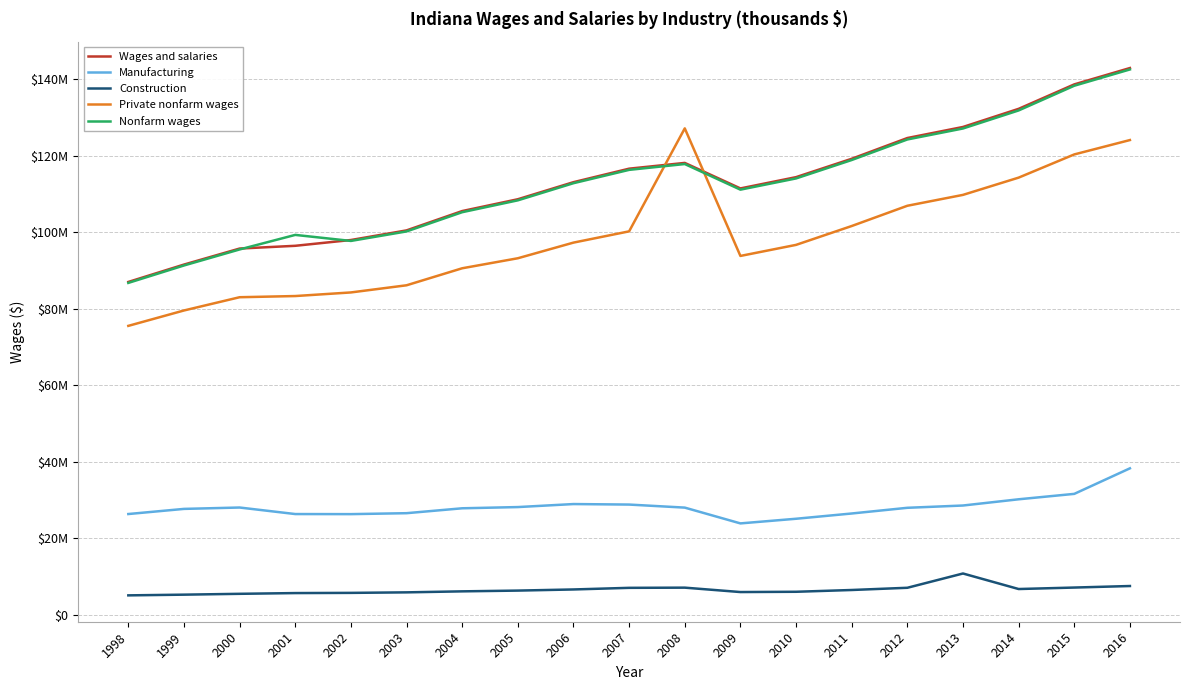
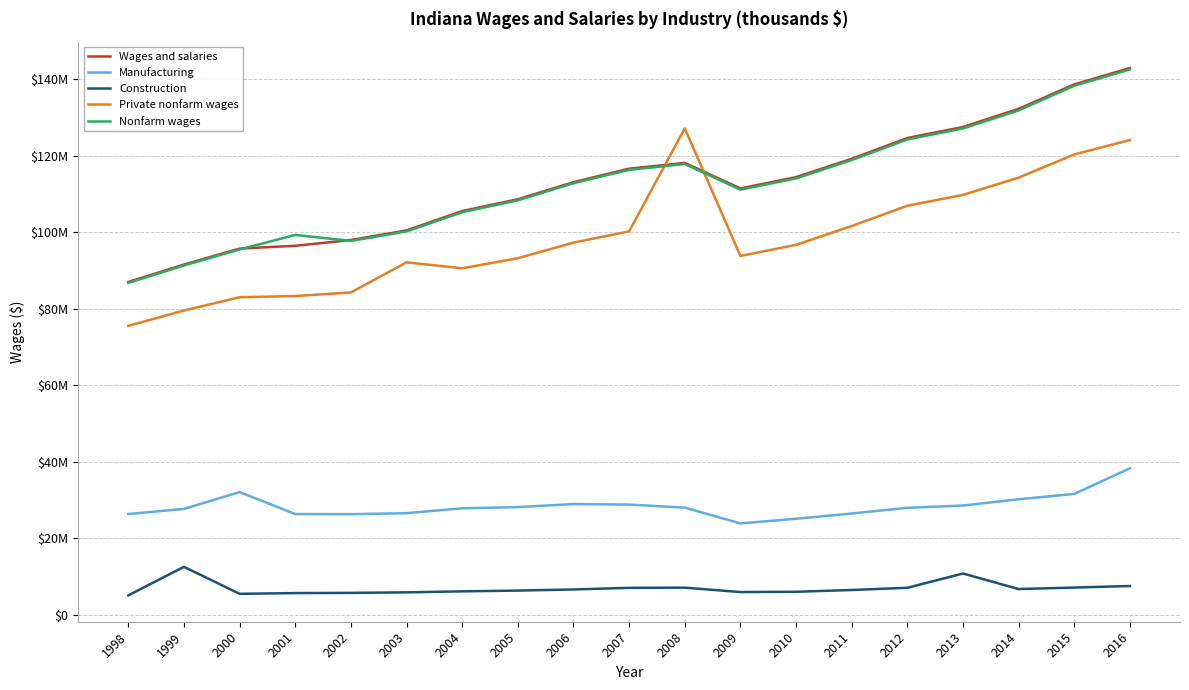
Construction, 1999: $5000000 -> $13000000
Manufacturing, 2000: $28000000 -> $32000000
Private nonfarm wages, 2003: $86000000 -> $92000000
